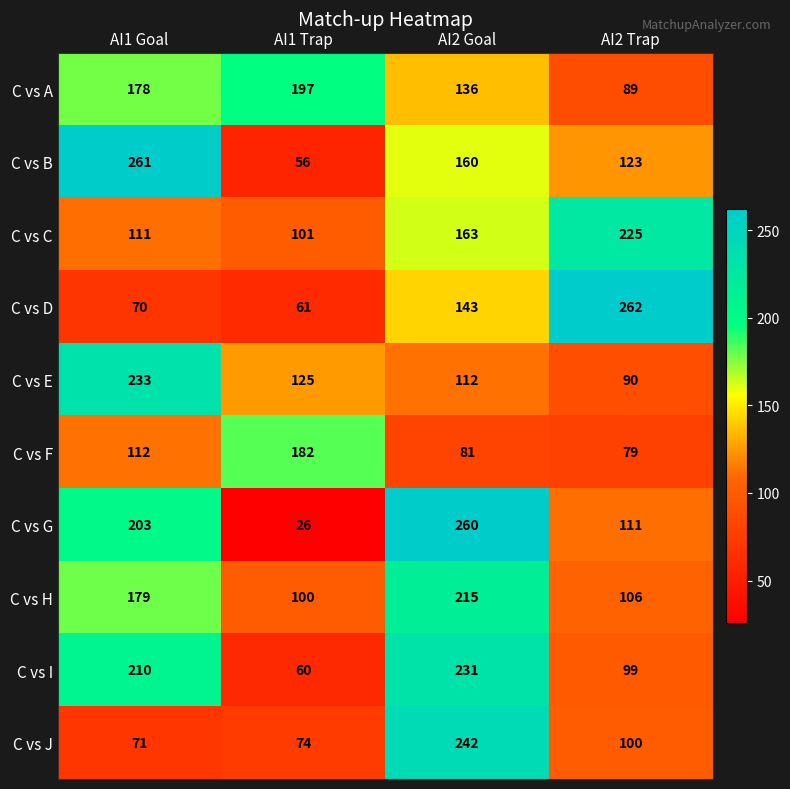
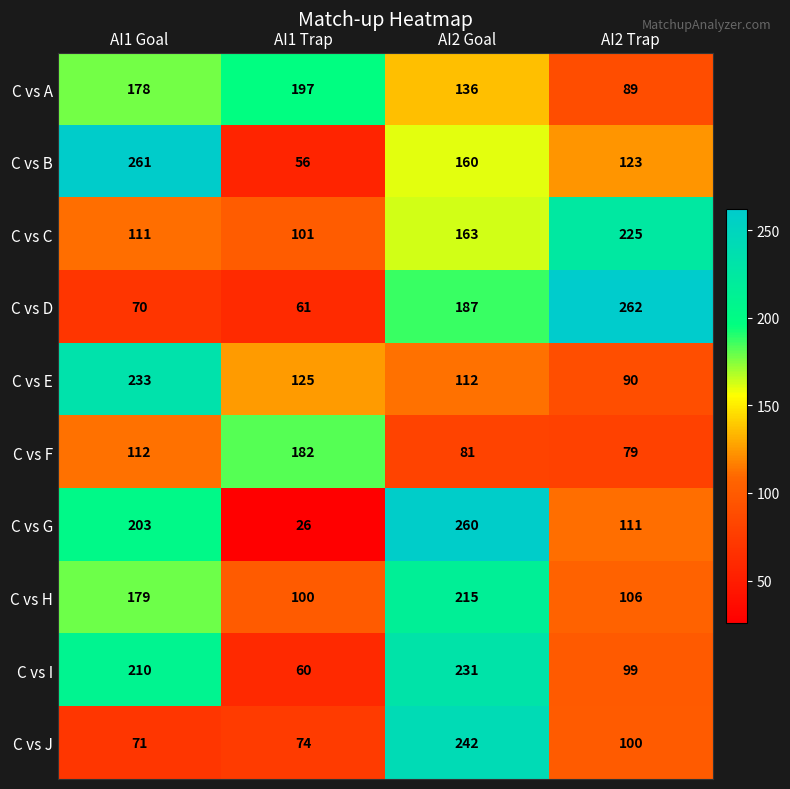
C vs D, AI2 Goal: 143 -> 187
